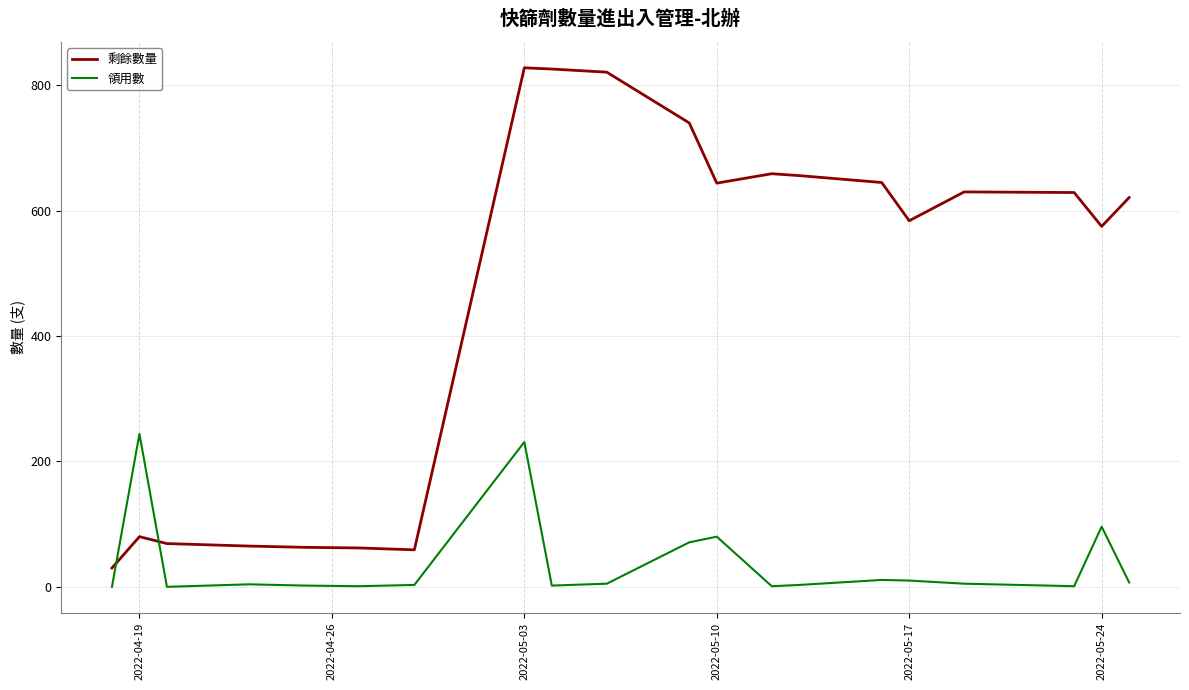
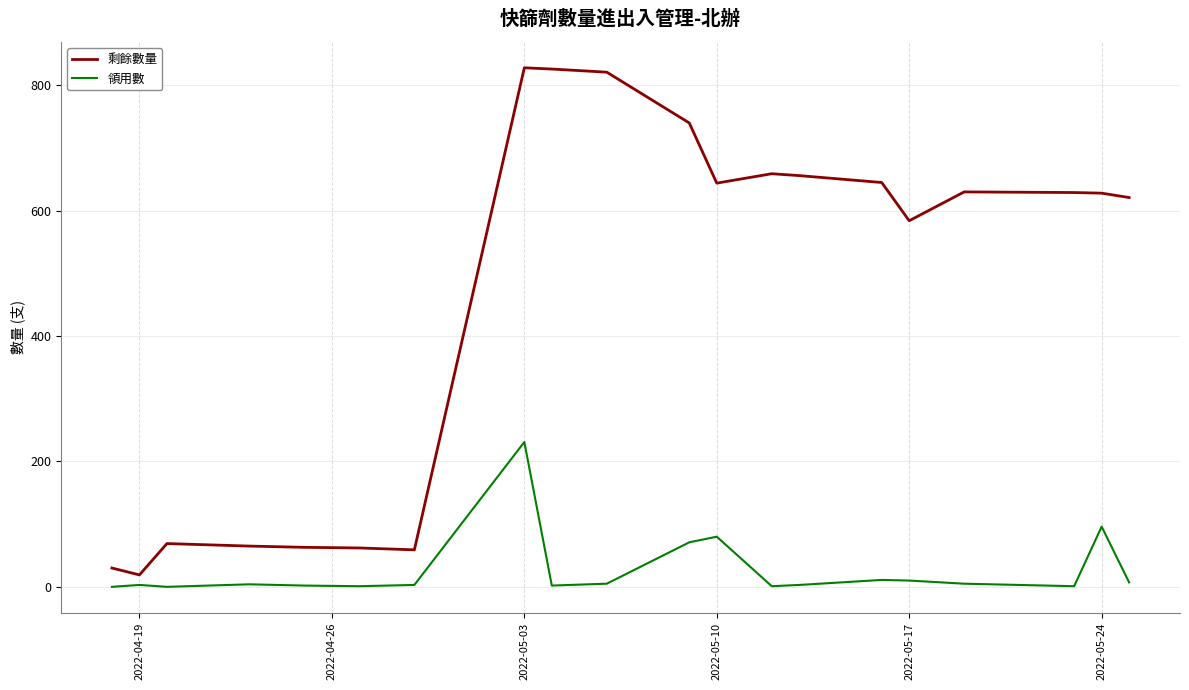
剩餘數量, 2022-04-19: 80 -> 20
領用數, 2022-04-19: 240 -> 0
剩餘數量, 2022-05-24: 580 -> 630
